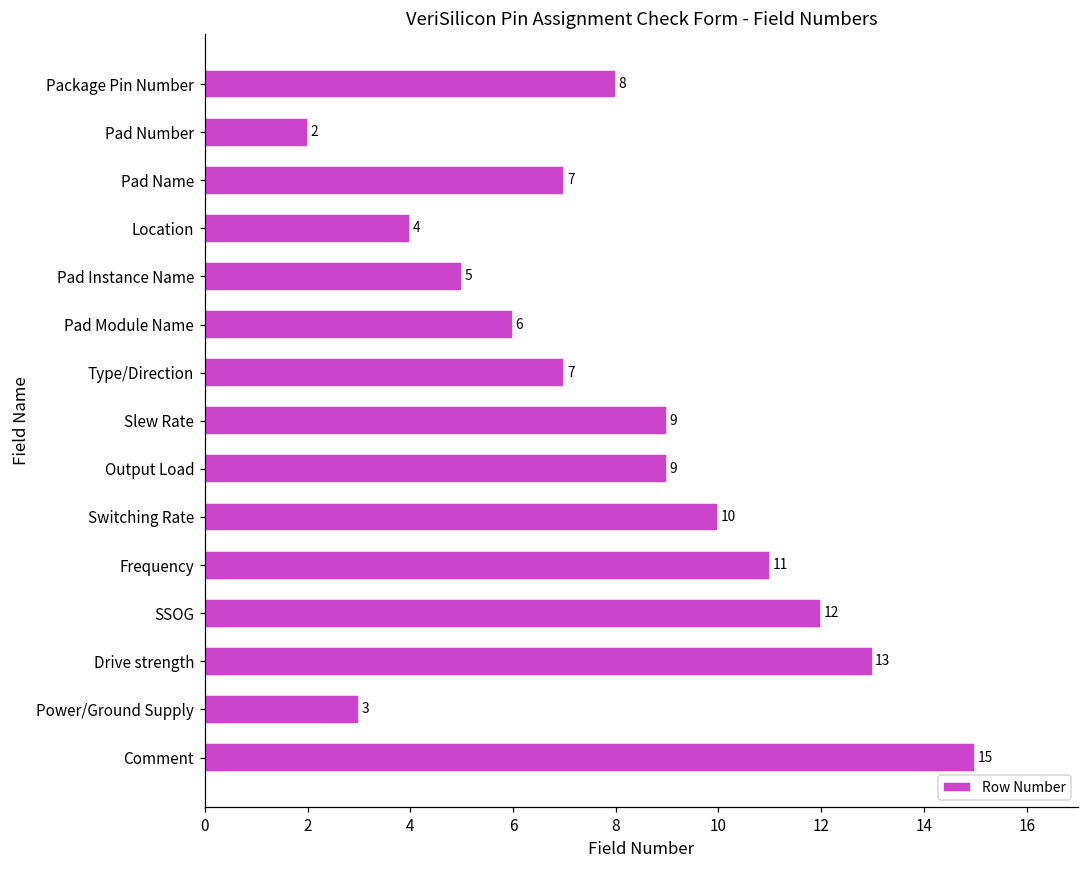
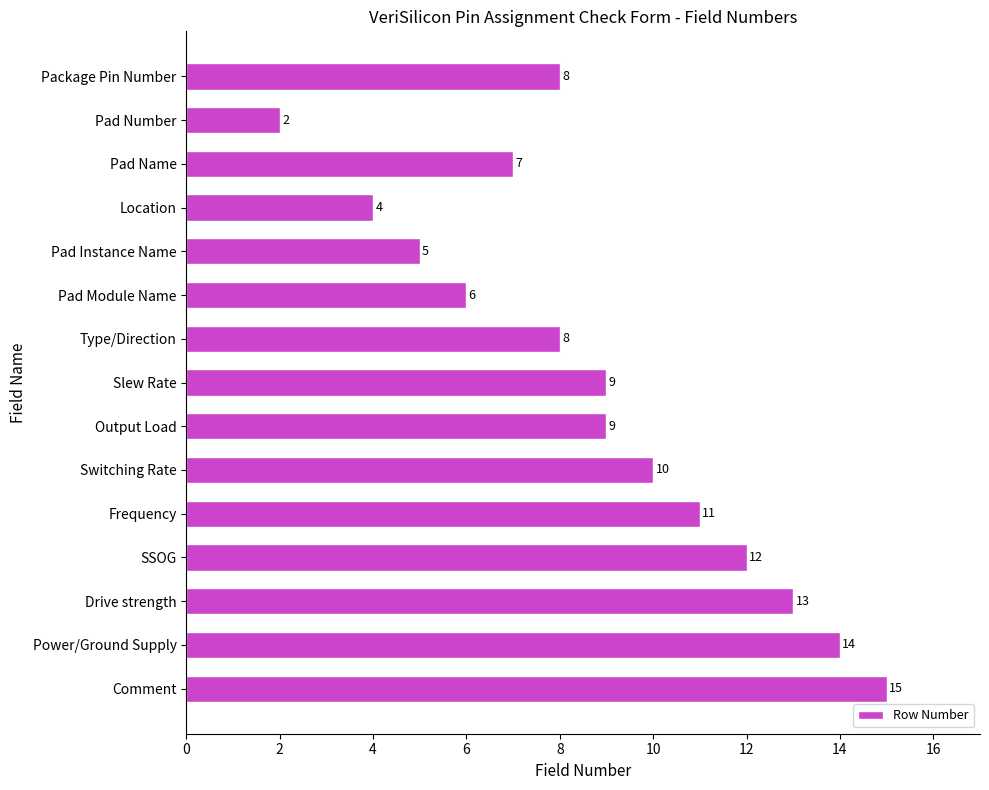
Type/Direction: 7 -> 8
Power/Ground Supply: 3 -> 14
